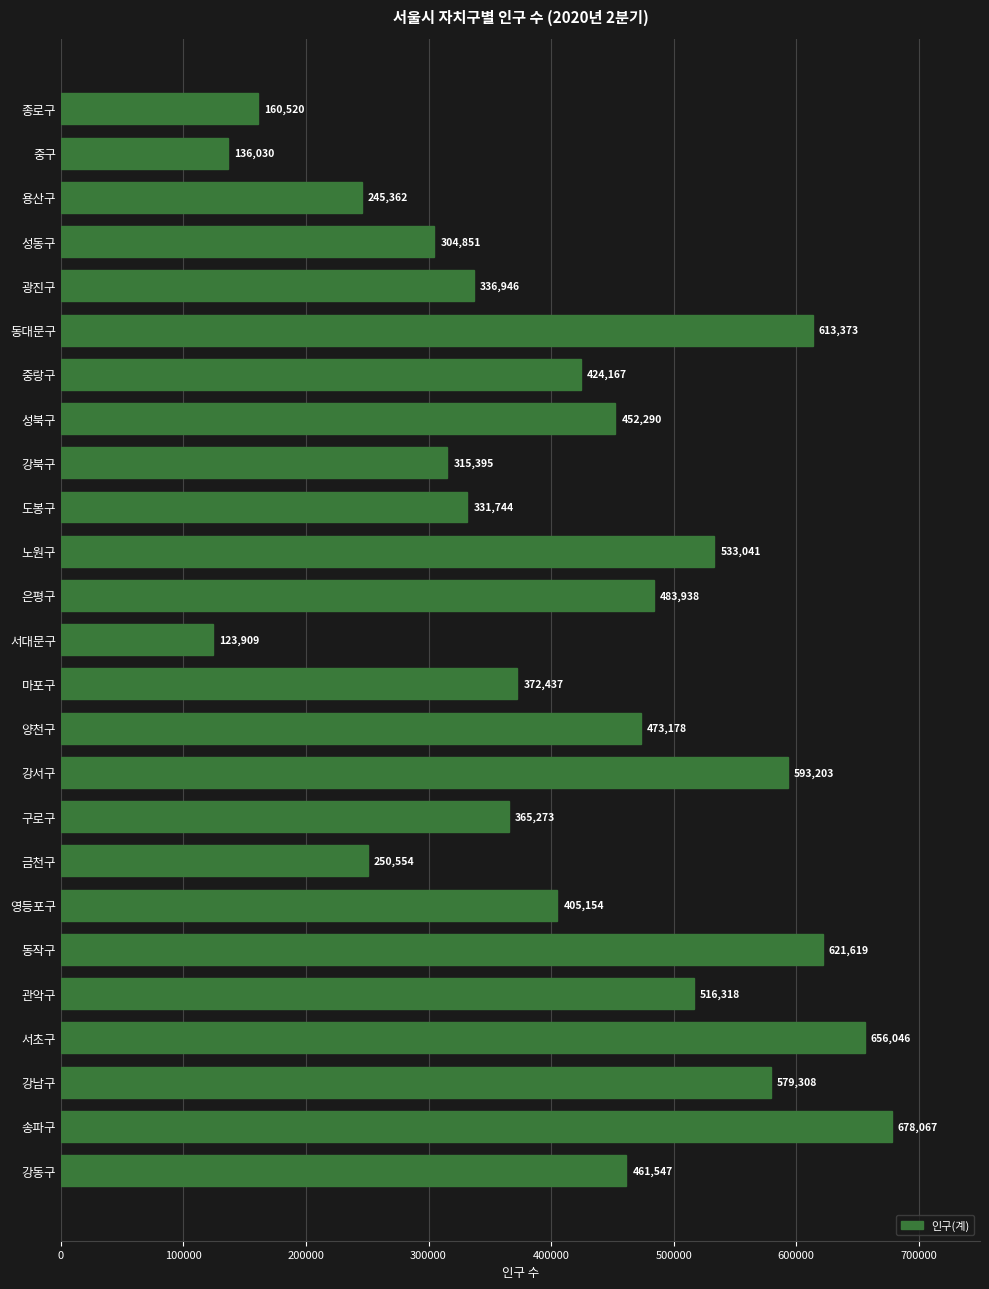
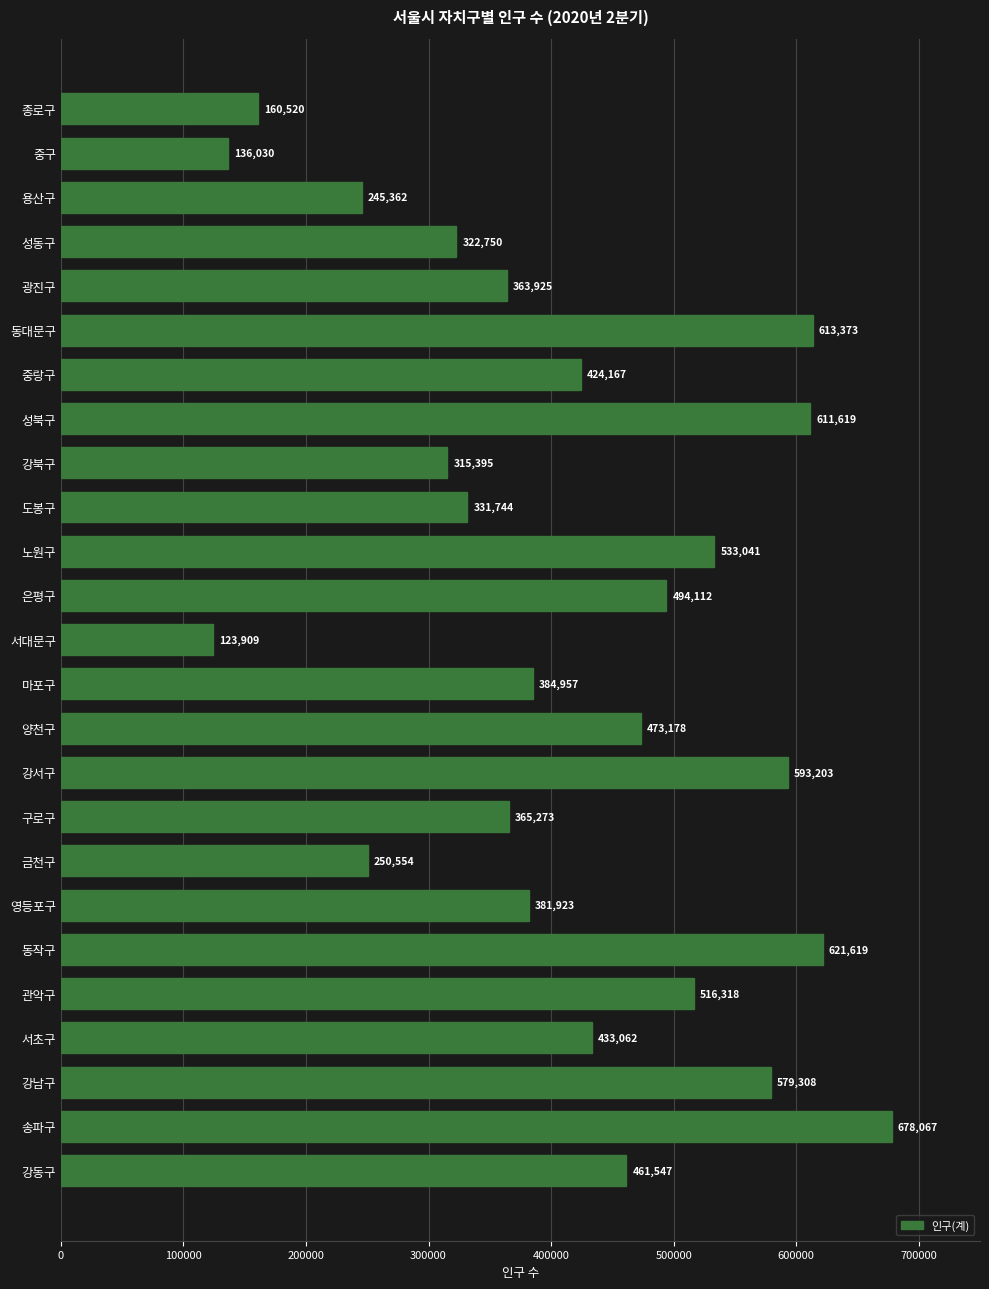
성동구: 304,851 -> 322,750
광진구: 336,946 -> 363,925
성북구: 452,290 -> 611,619
은평구: 483,938 -> 494,112
마포구: 372,437 -> 384,957
영등포구: 405,154 -> 381,923
서초구: 656,046 -> 433,062
